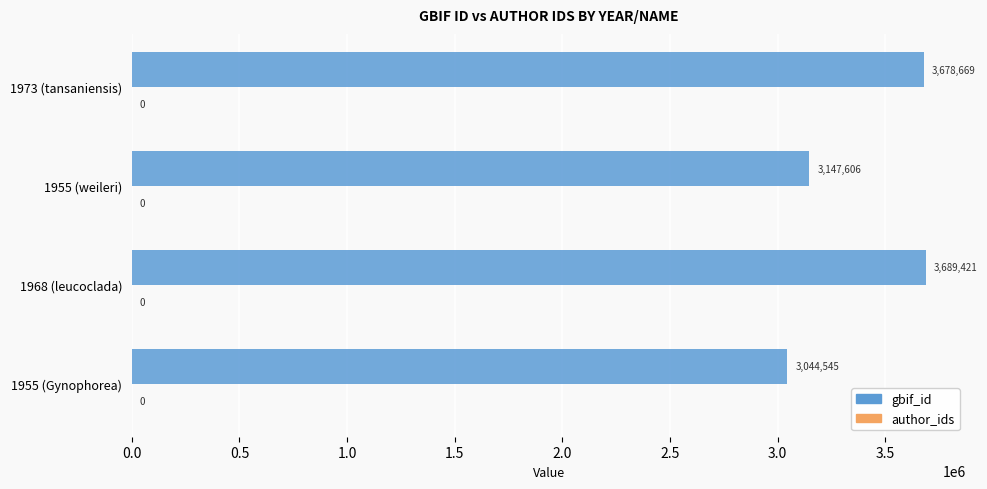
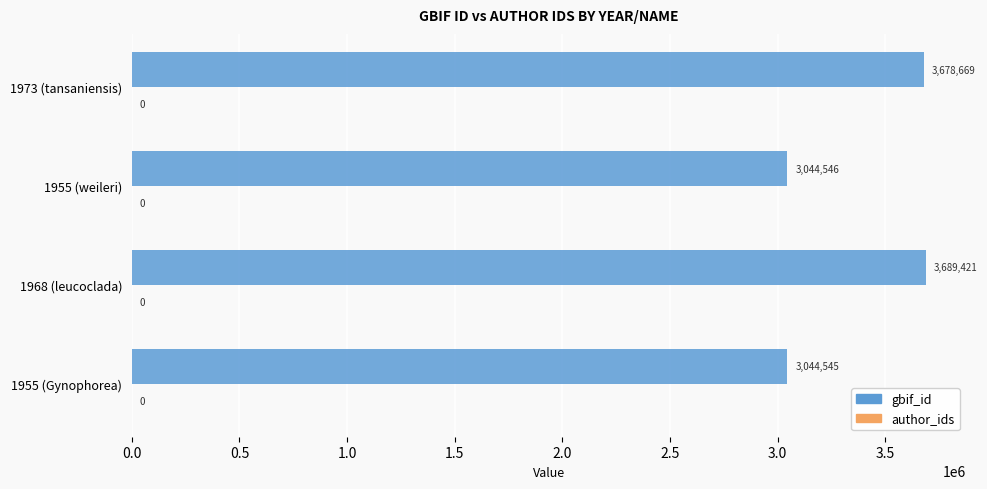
gbif_id, 1955 (weileri): 3,147,606 -> 3,044,546
